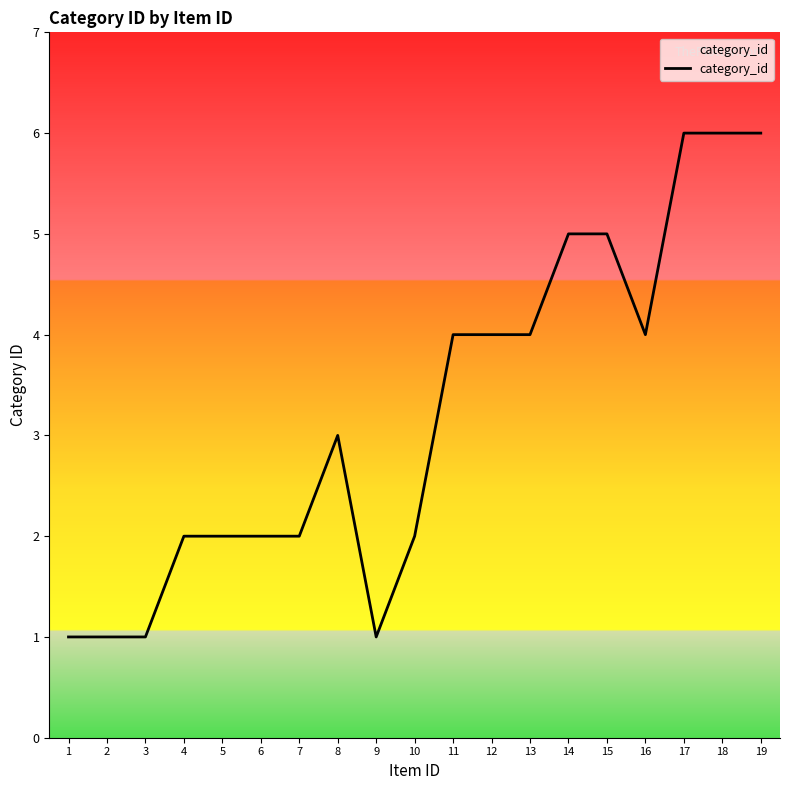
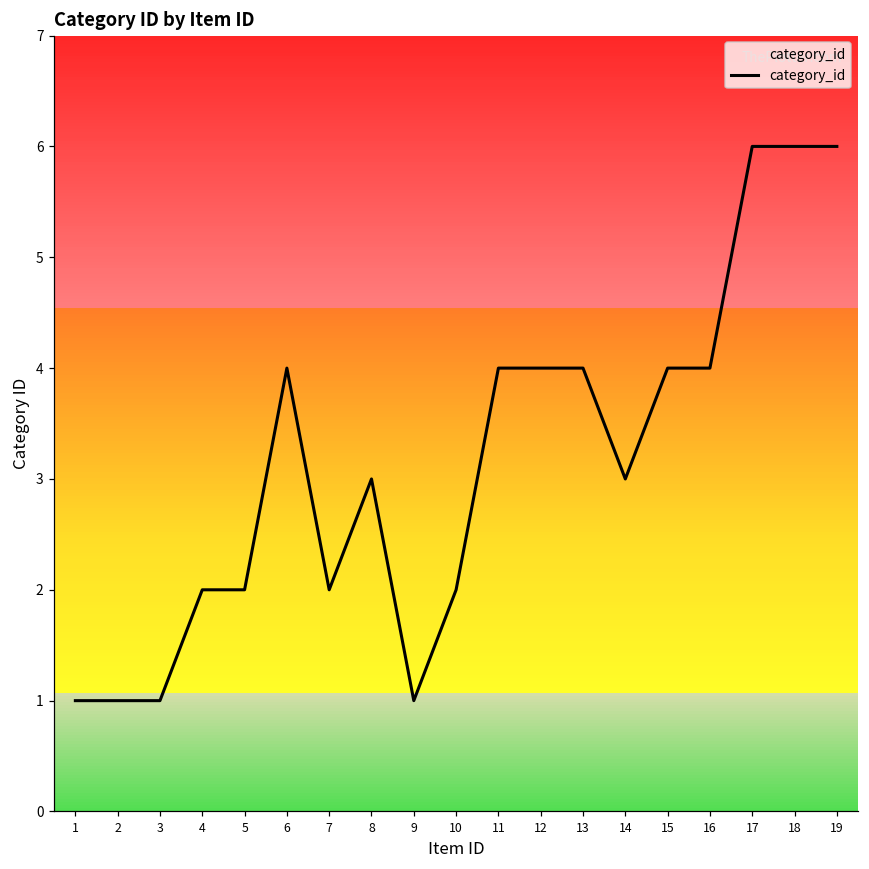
6: 2 -> 4
14: 5 -> 3
15: 5 -> 4
